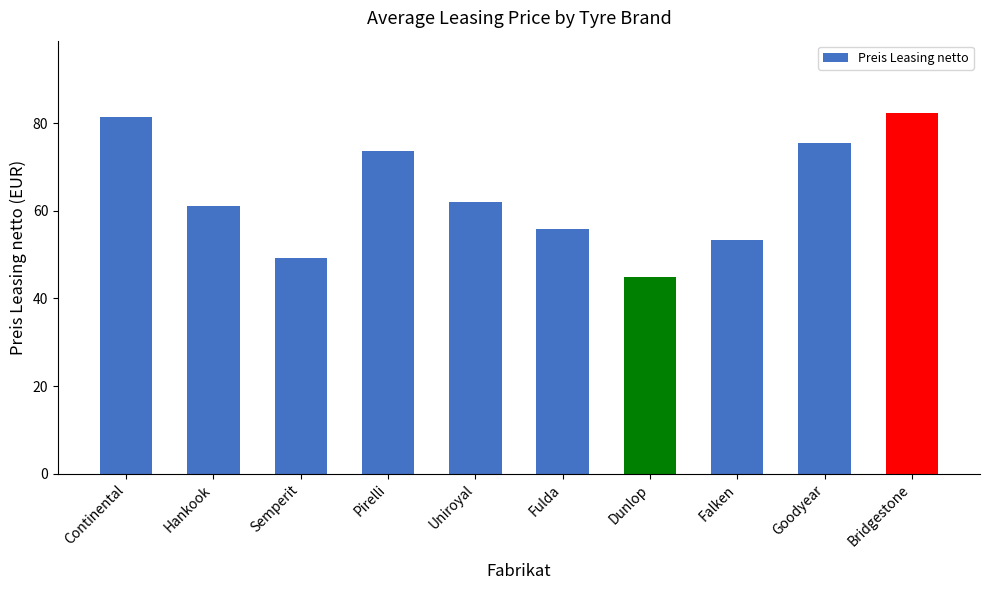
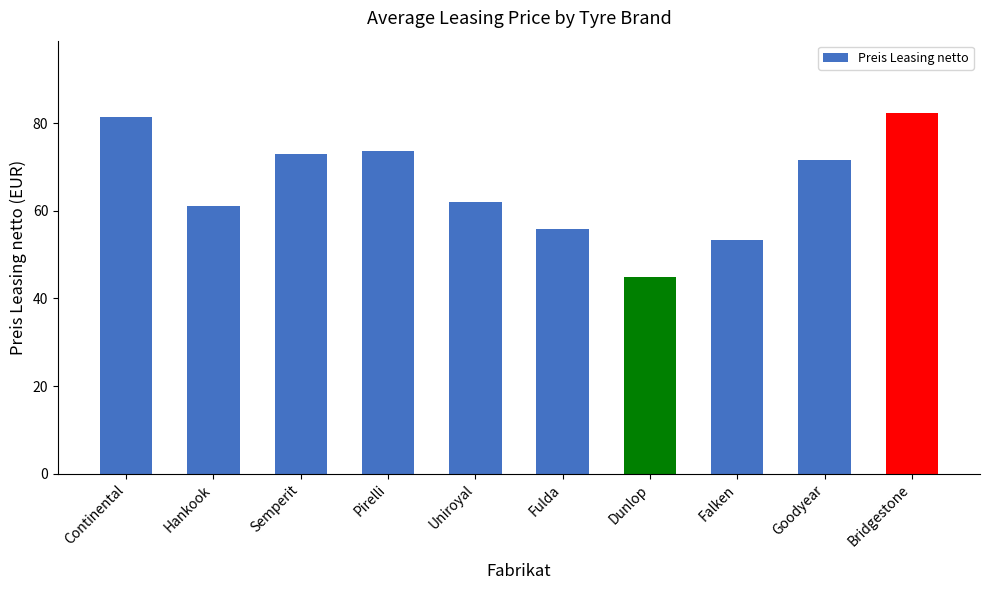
Semperit: 49 -> 73
Goodyear: 75 -> 72
